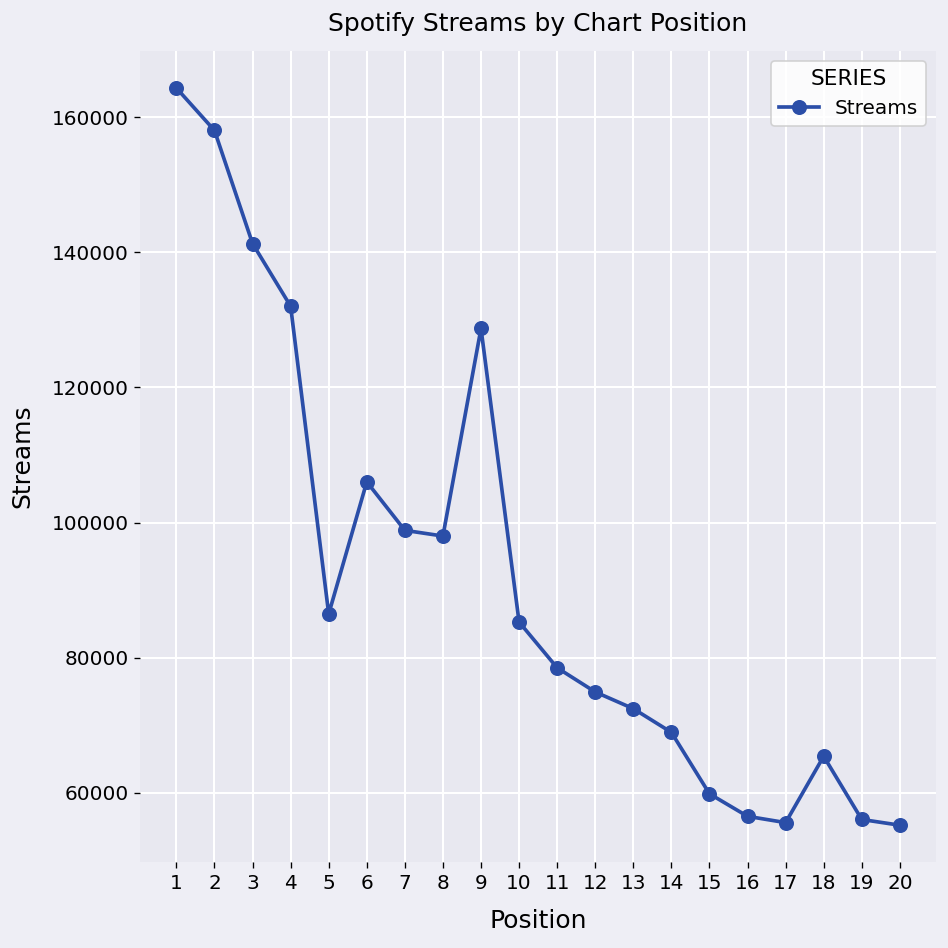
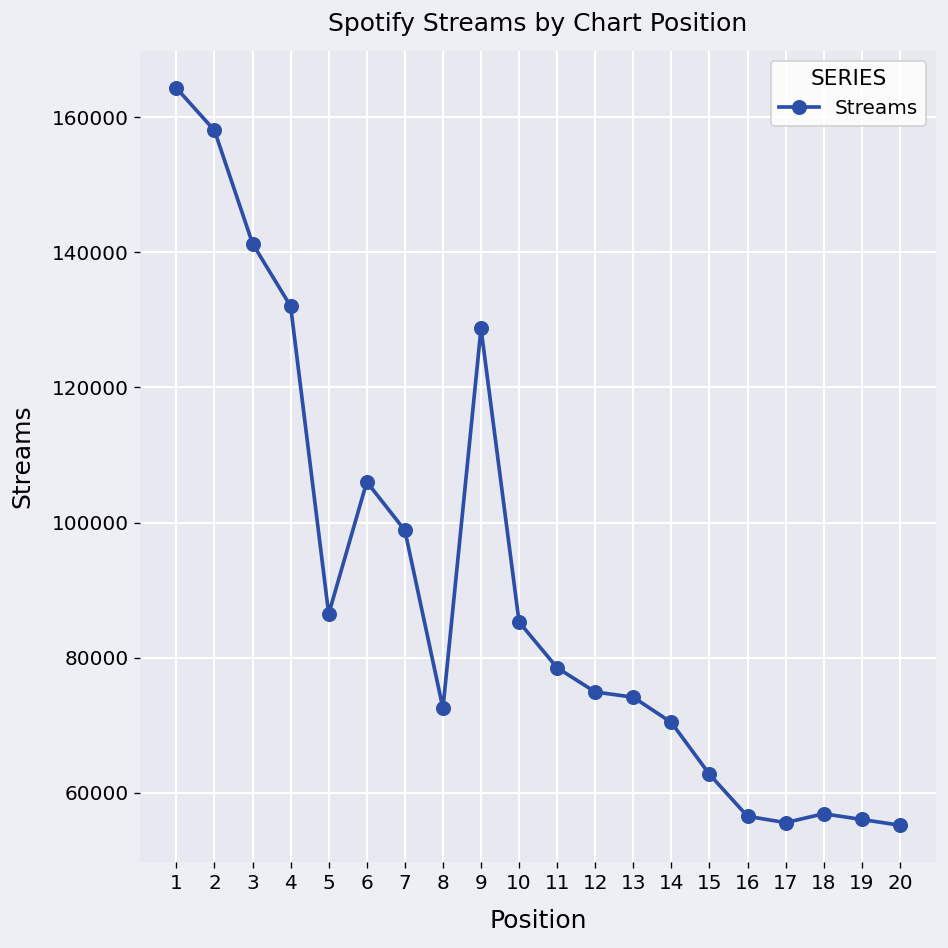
8: 98000 -> 73000
13: 72000 -> 74000
14: 69000 -> 70000
15: 60000 -> 63000
18: 65000 -> 57000
